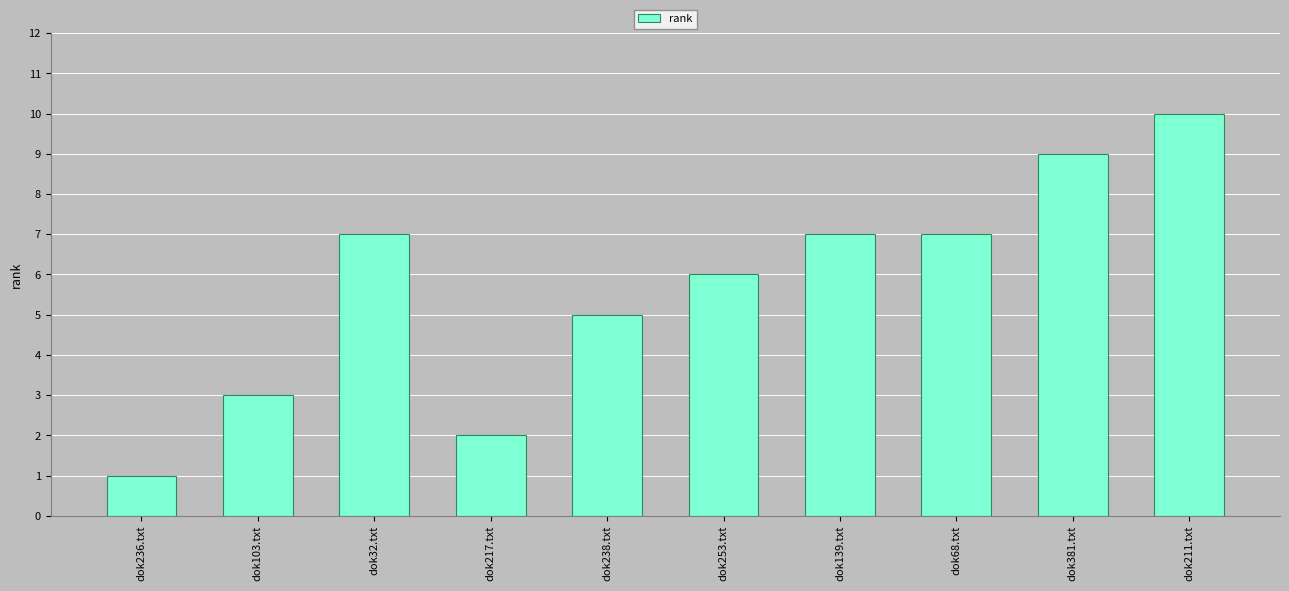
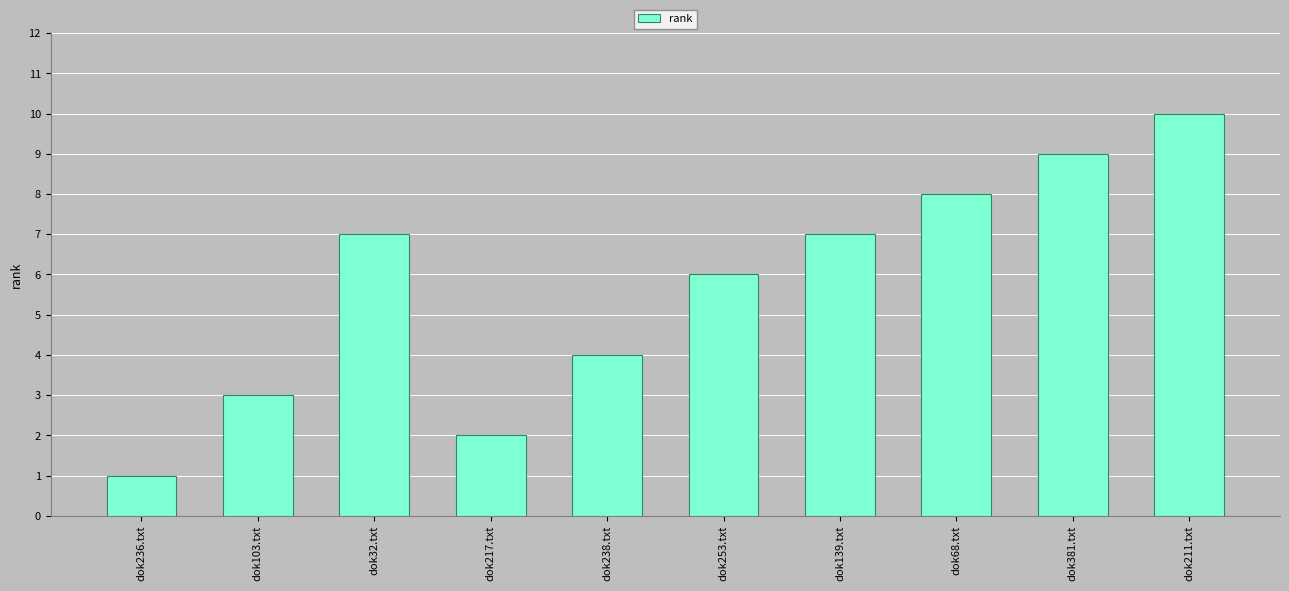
dok238.txt: 5 -> 4
dok68.txt: 7 -> 8
